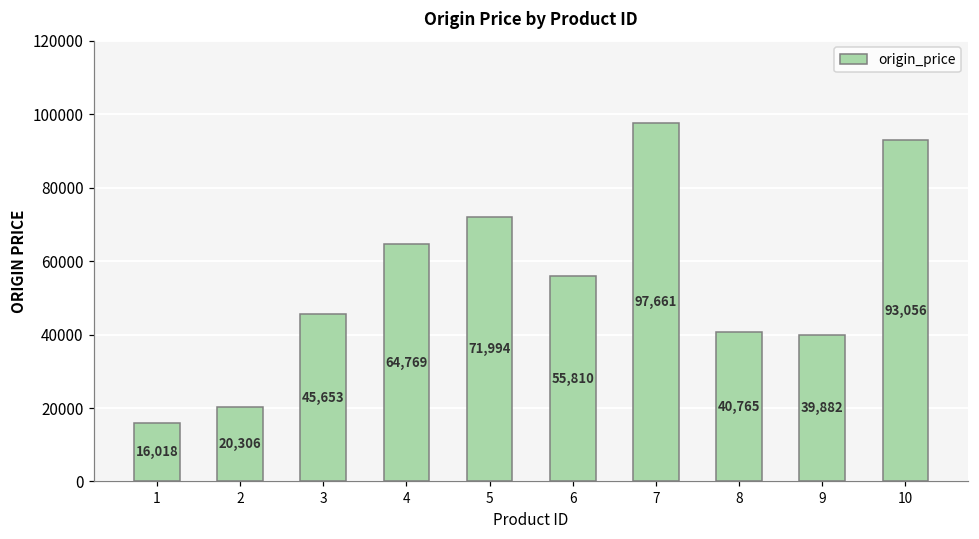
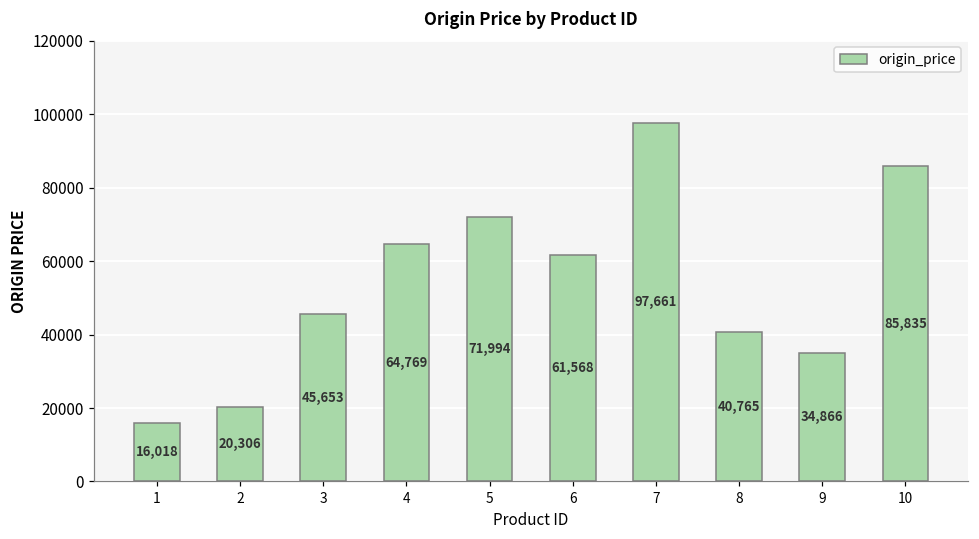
6: 55,810 -> 61,568
9: 39,882 -> 34,866
10: 93,056 -> 85,835
